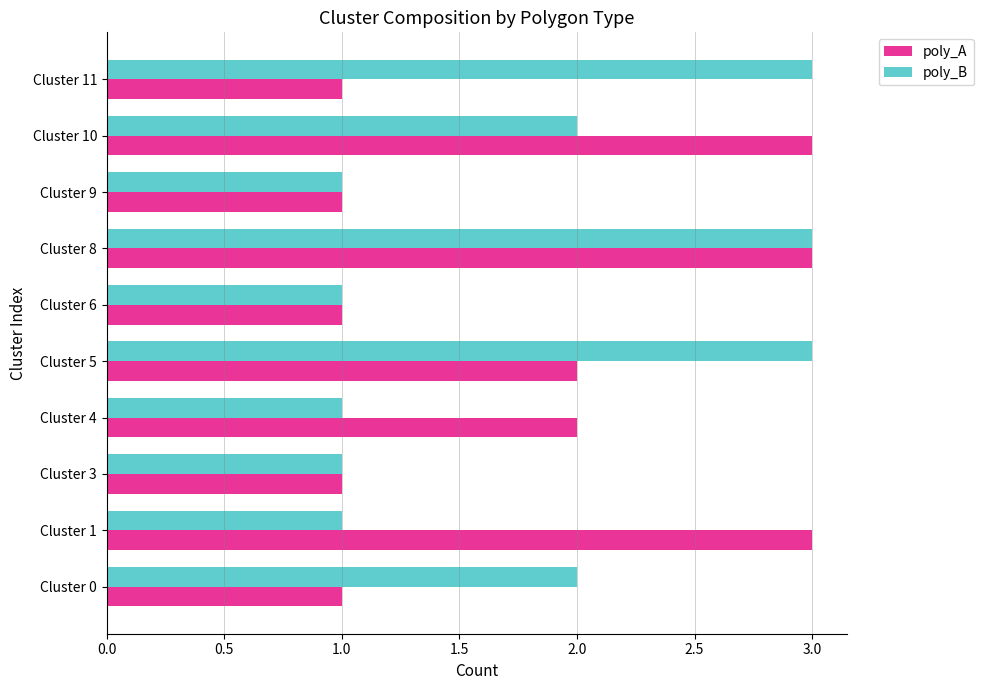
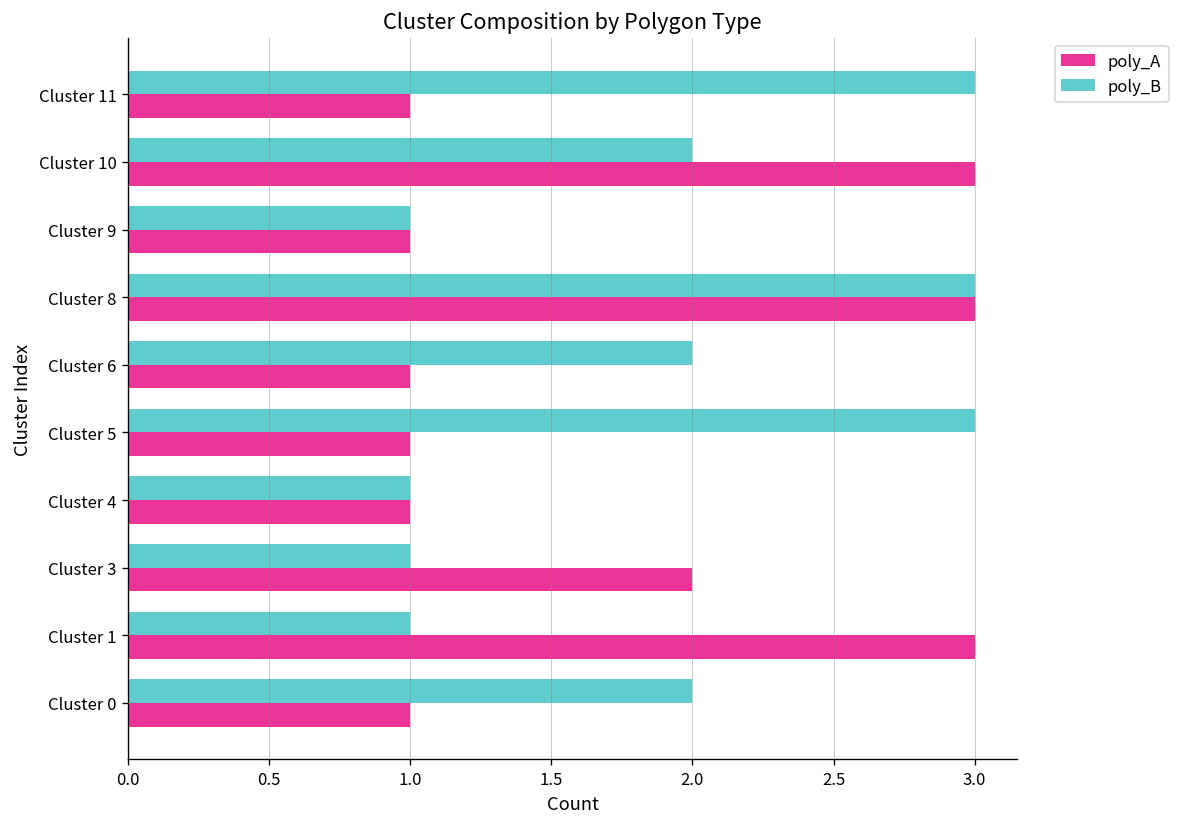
poly_B, Cluster 6: 1 -> 2
poly_A, Cluster 5: 2 -> 1
poly_A, Cluster 4: 2 -> 1
poly_A, Cluster 3: 1 -> 2
